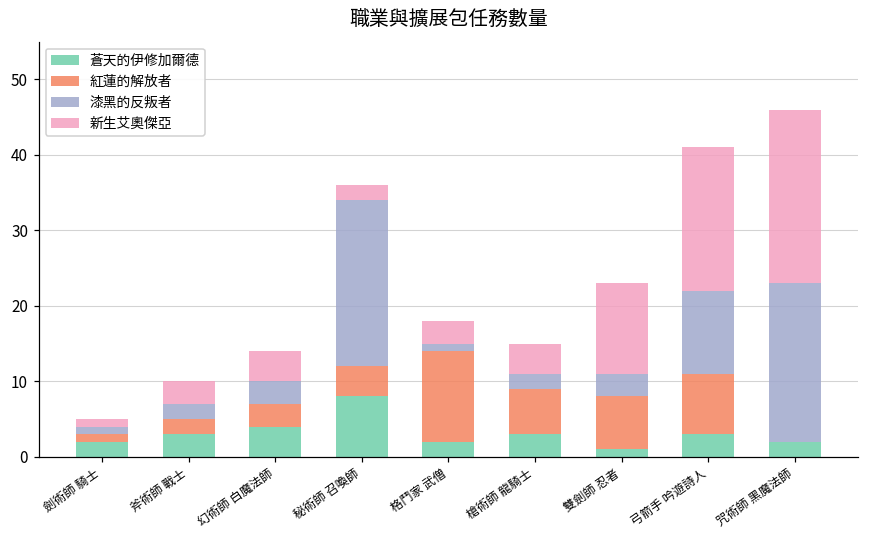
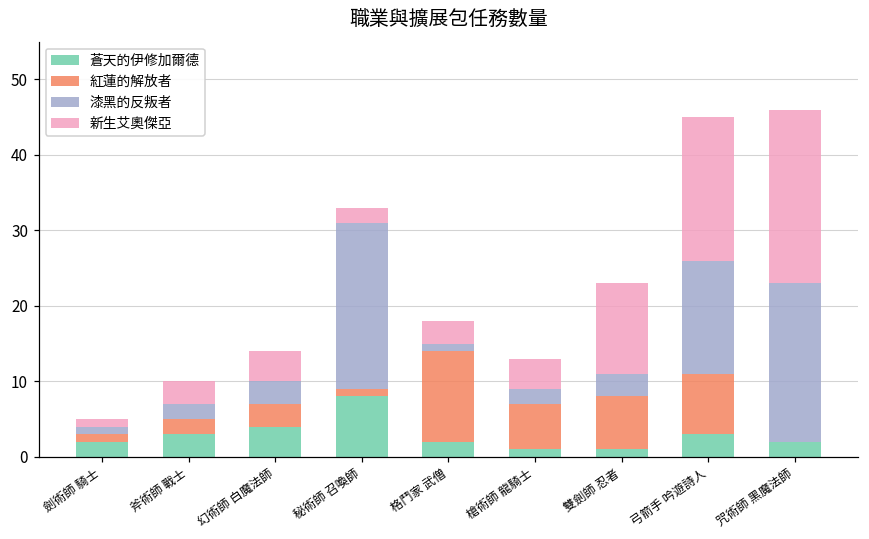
紅蓮的解放者, 秘術師 召喚師: 4 -> 1
蒼天的伊修加爾德, 槍術師 龍騎士: 3 -> 1
漆黑的反叛者, 弓箭手 吟遊詩人: 11 -> 15
